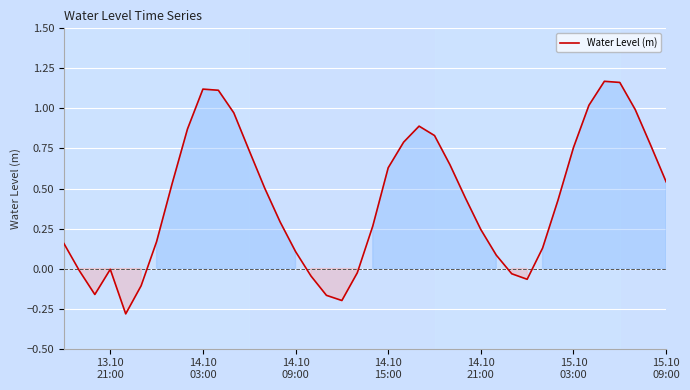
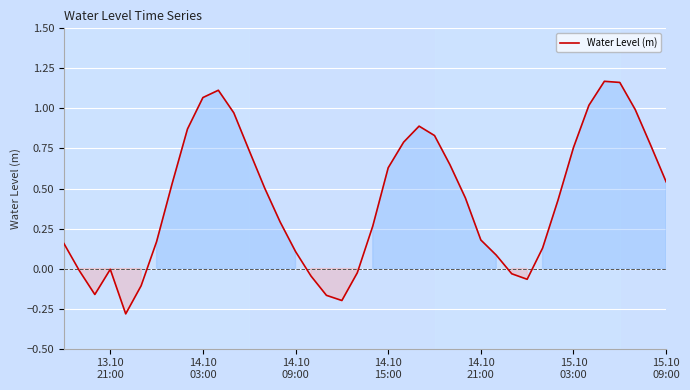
14.10 03:00: 1.12 -> 1.07
14.10 21:00: 0.24 -> 0.18
